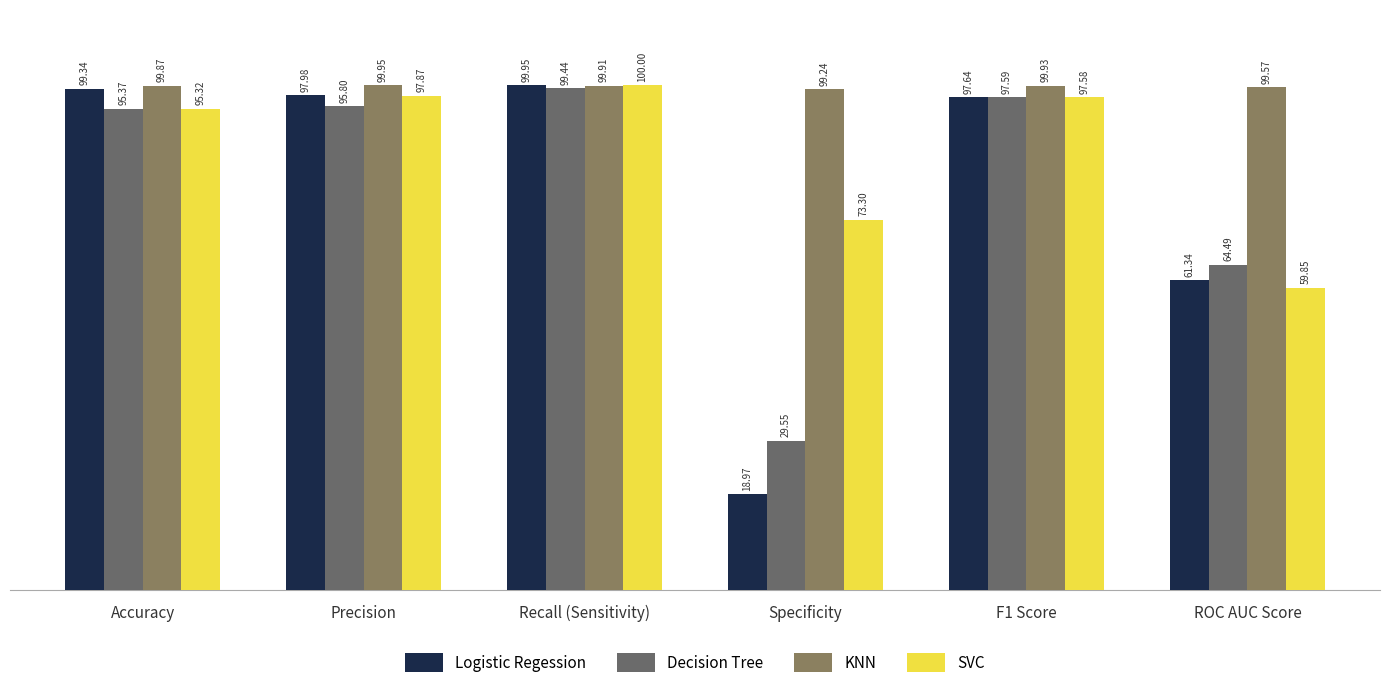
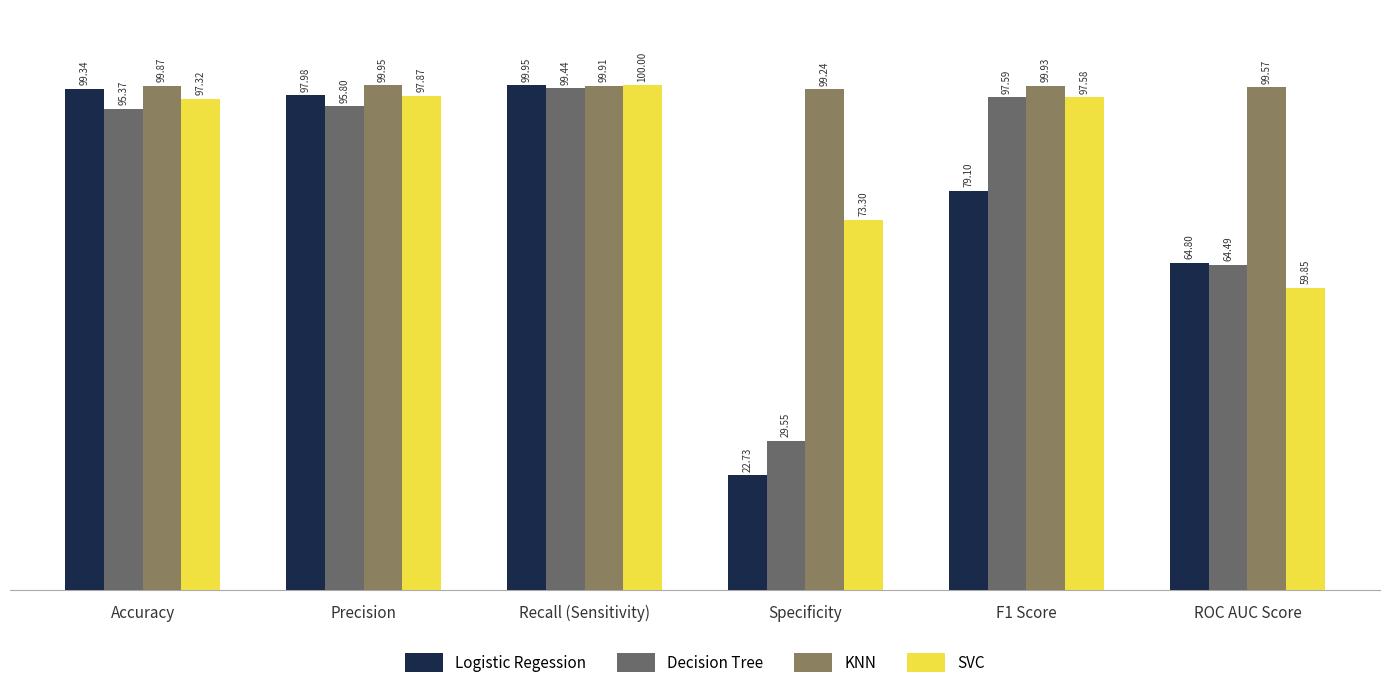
SVC, Accuracy: 95.32 -> 97.32
Logistic Regession, Specificity: 18.97 -> 22.73
Logistic Regession, F1 Score: 97.64 -> 79.10
Logistic Regession, ROC AUC Score: 61.34 -> 64.80
